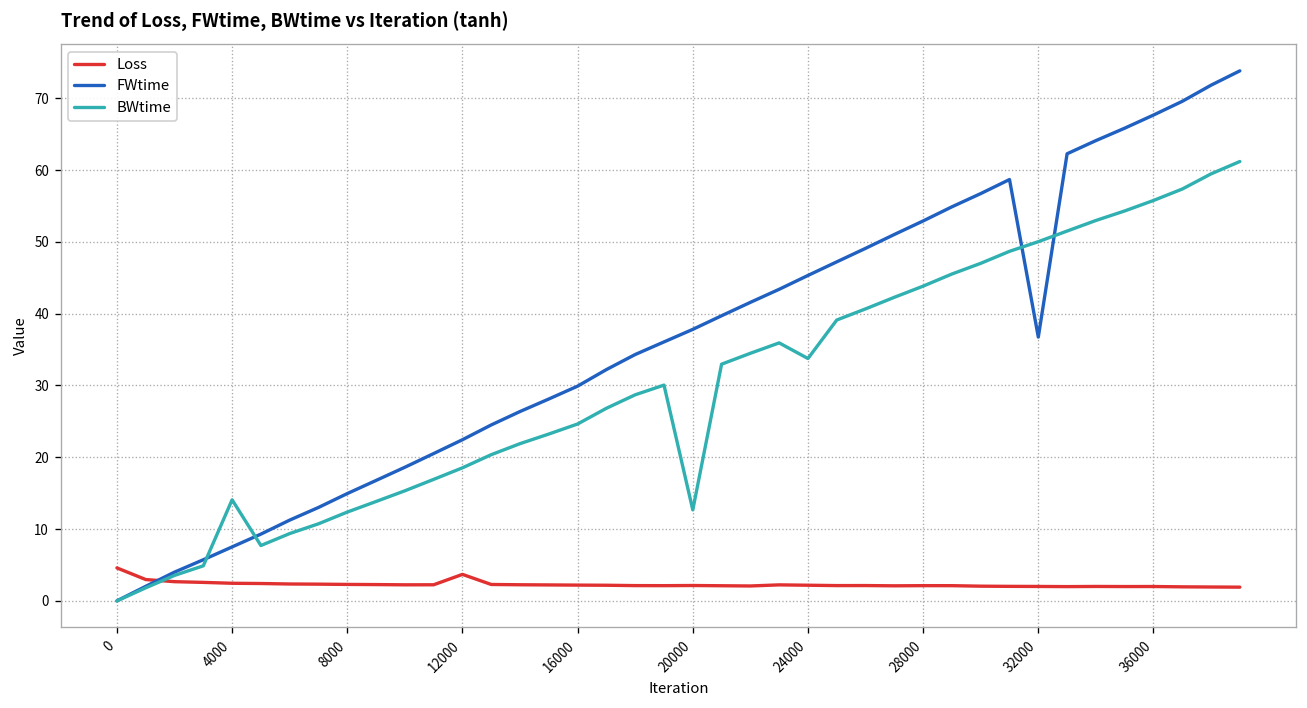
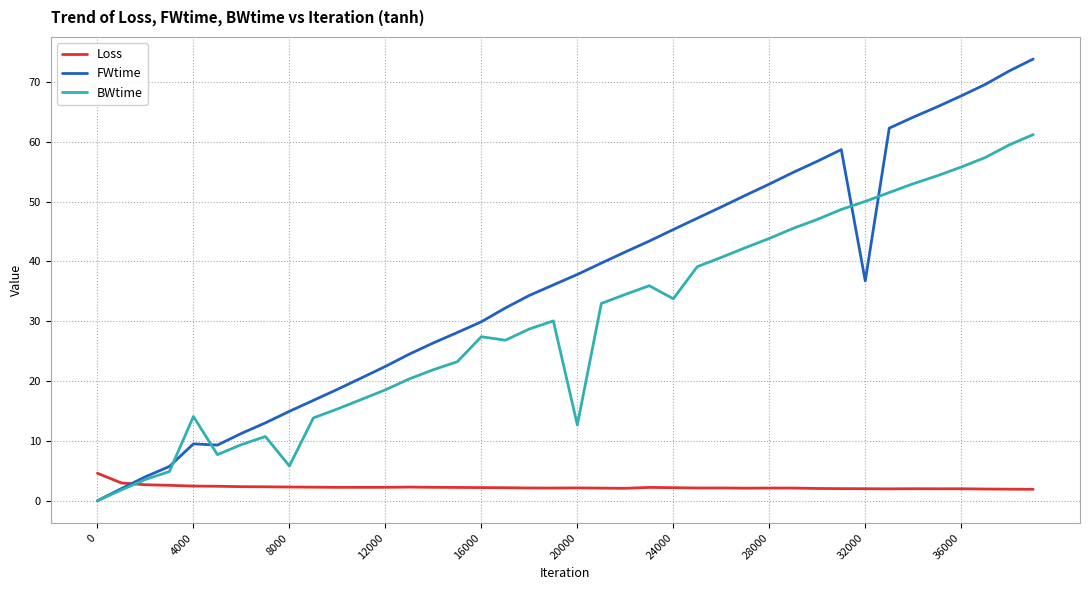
FWtime, 4000: 8 -> 10
BWtime, 8000: 12 -> 6
Loss, 12000: 4 -> 2
BWtime, 16000: 25 -> 27
